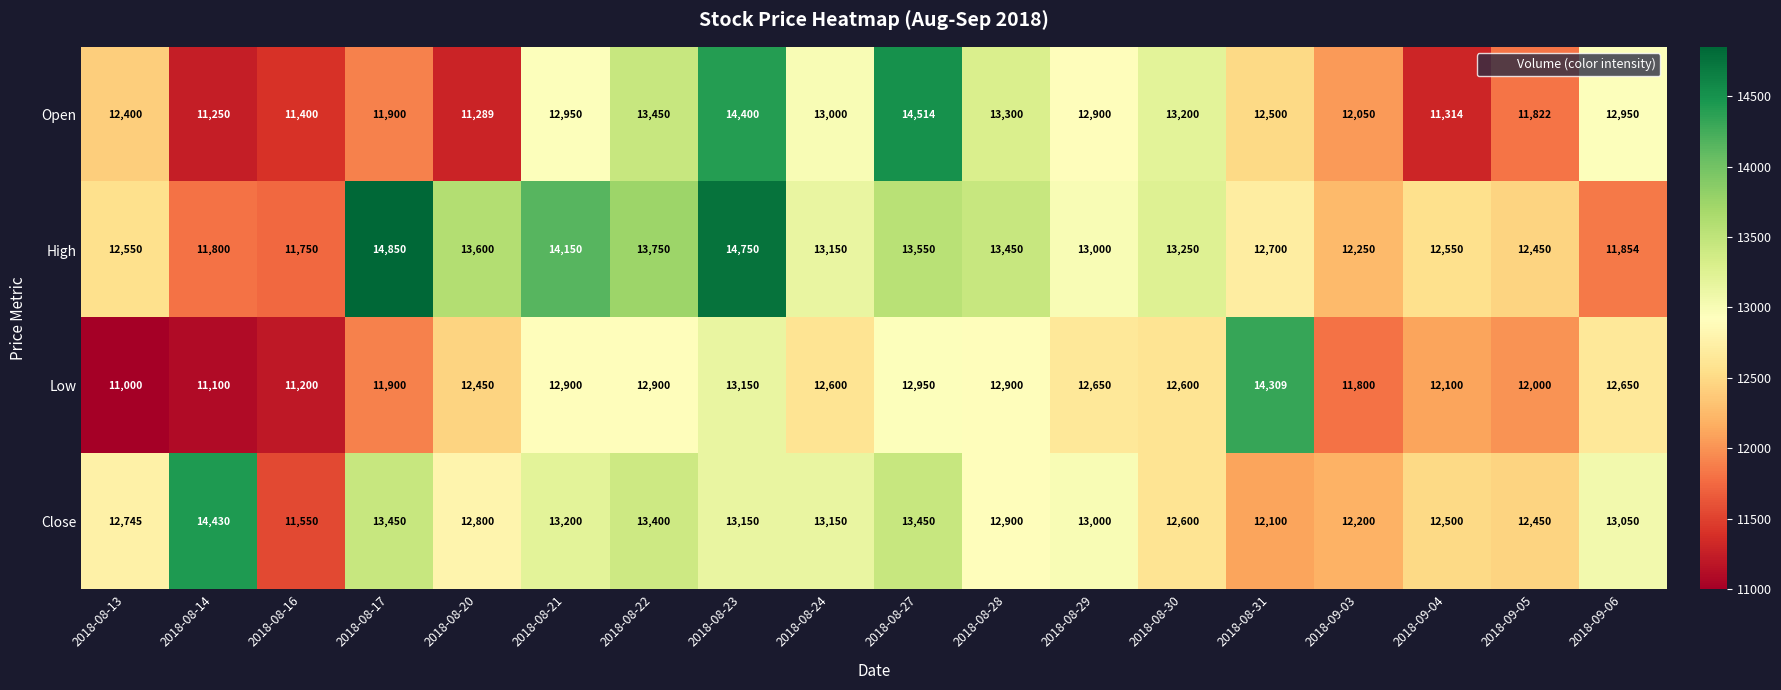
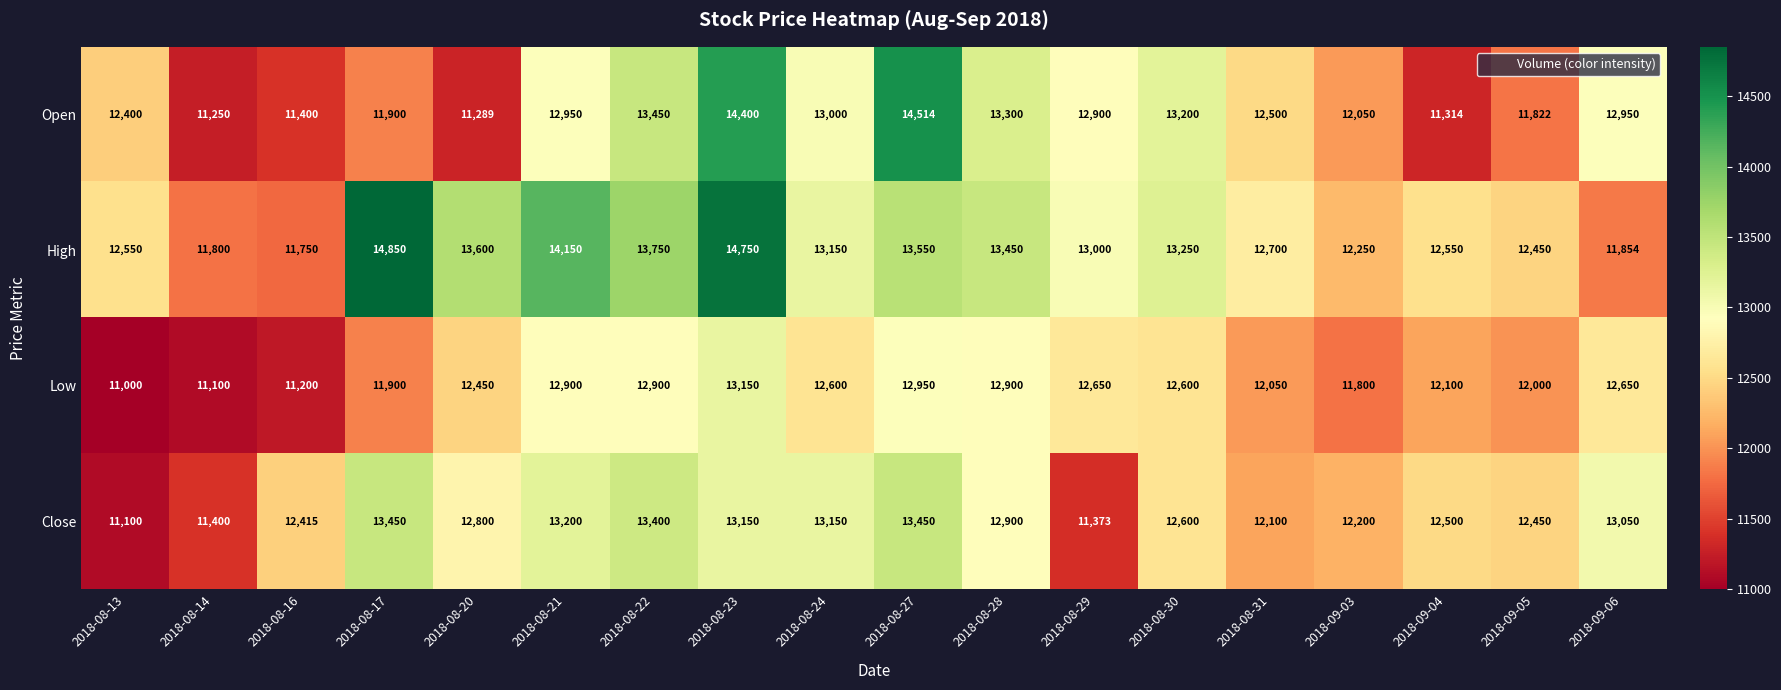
Low, 2018-08-31: 14,309 -> 12,050
Close, 2018-08-13: 12,745 -> 11,100
Close, 2018-08-14: 14,430 -> 11,400
Close, 2018-08-16: 11,550 -> 12,415
Close, 2018-08-29: 13,000 -> 11,373
